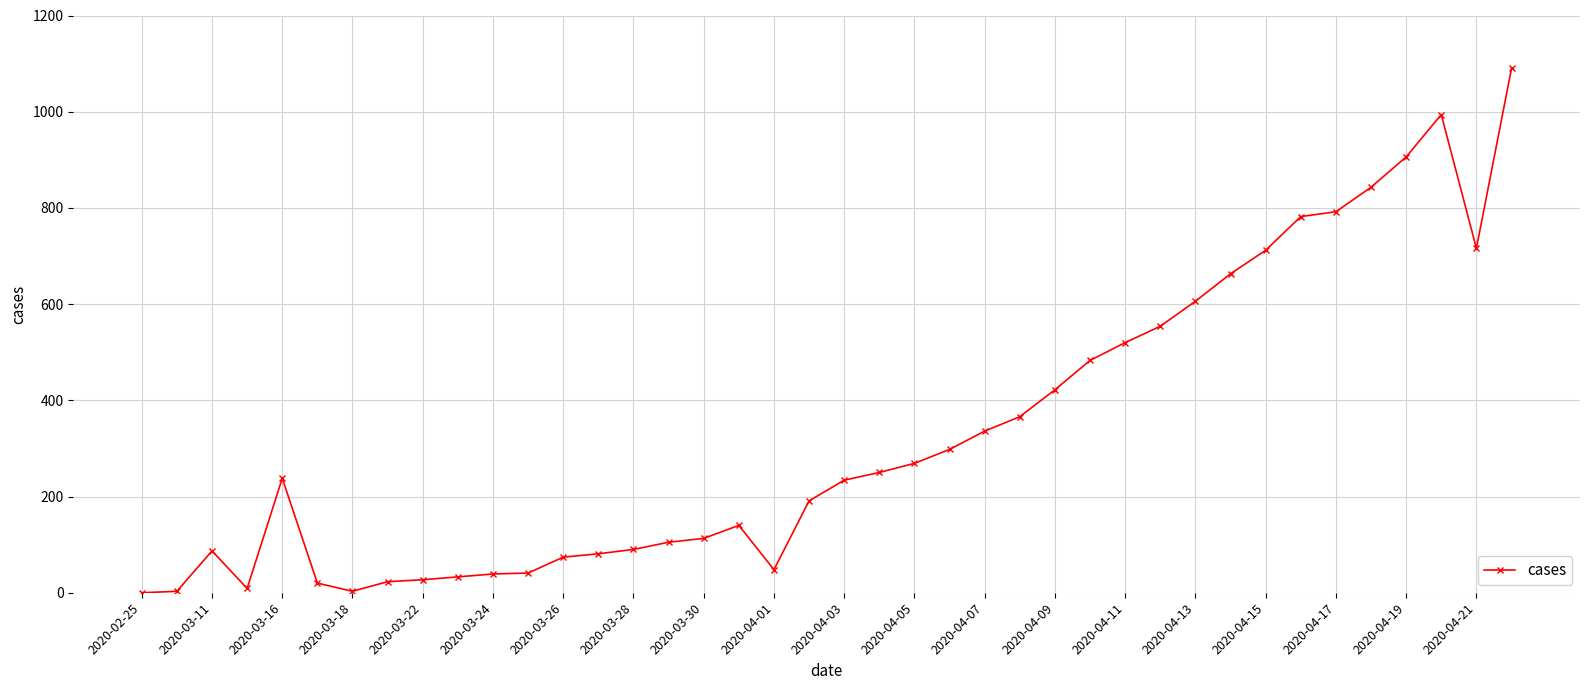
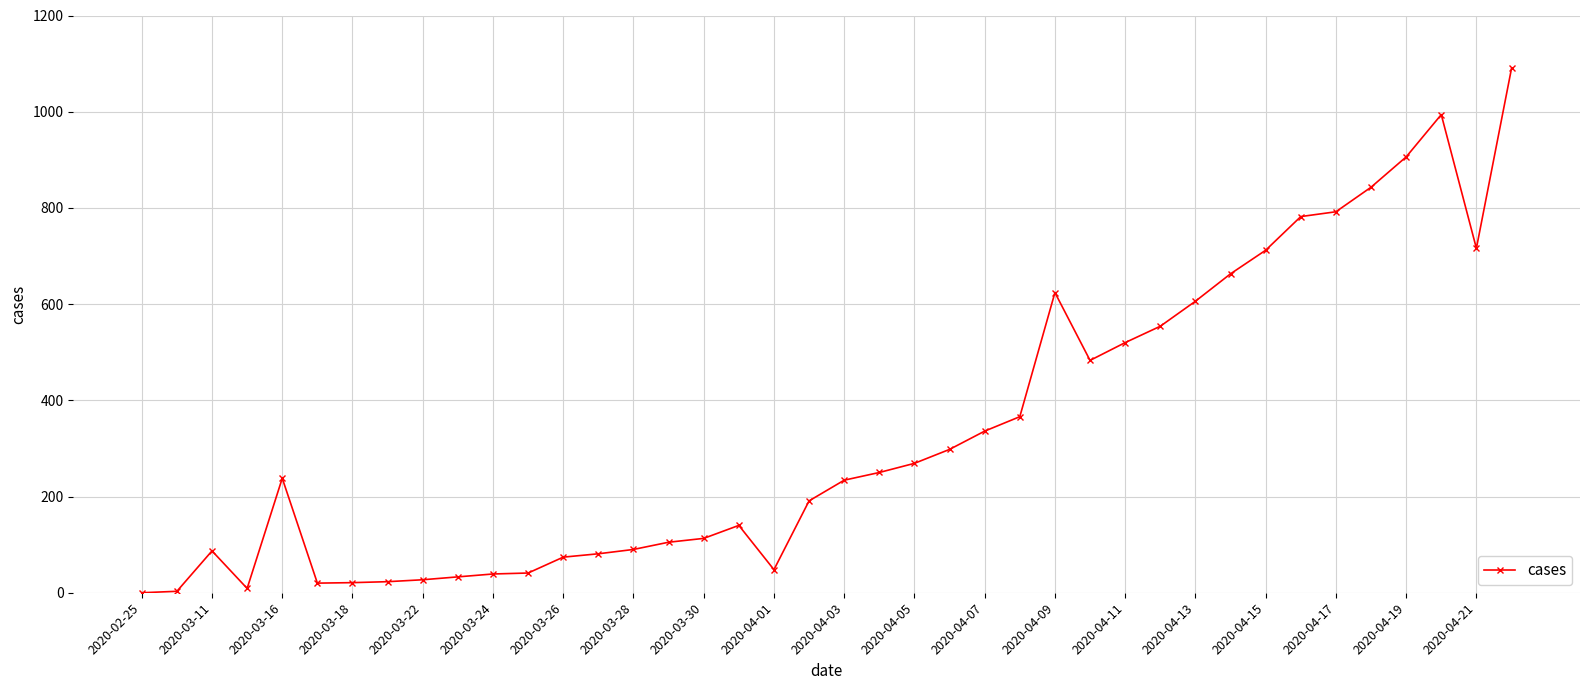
2020-03-18: 0 -> 20
2020-04-09: 420 -> 620
